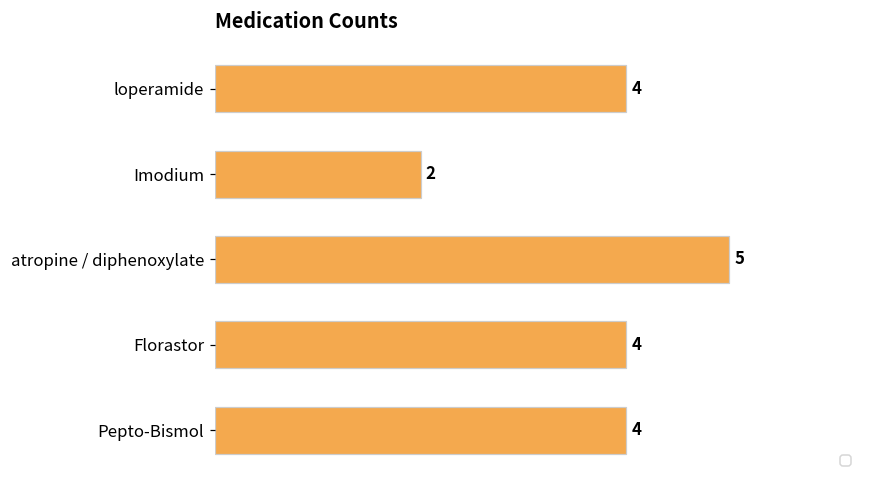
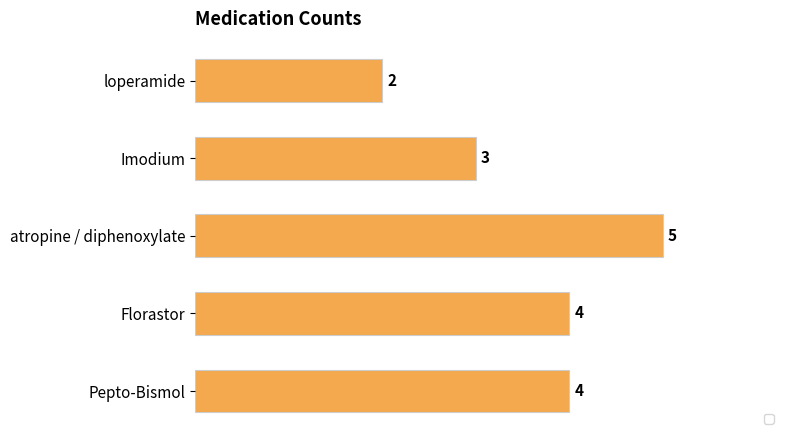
loperamide: 4 -> 2
Imodium: 2 -> 3
